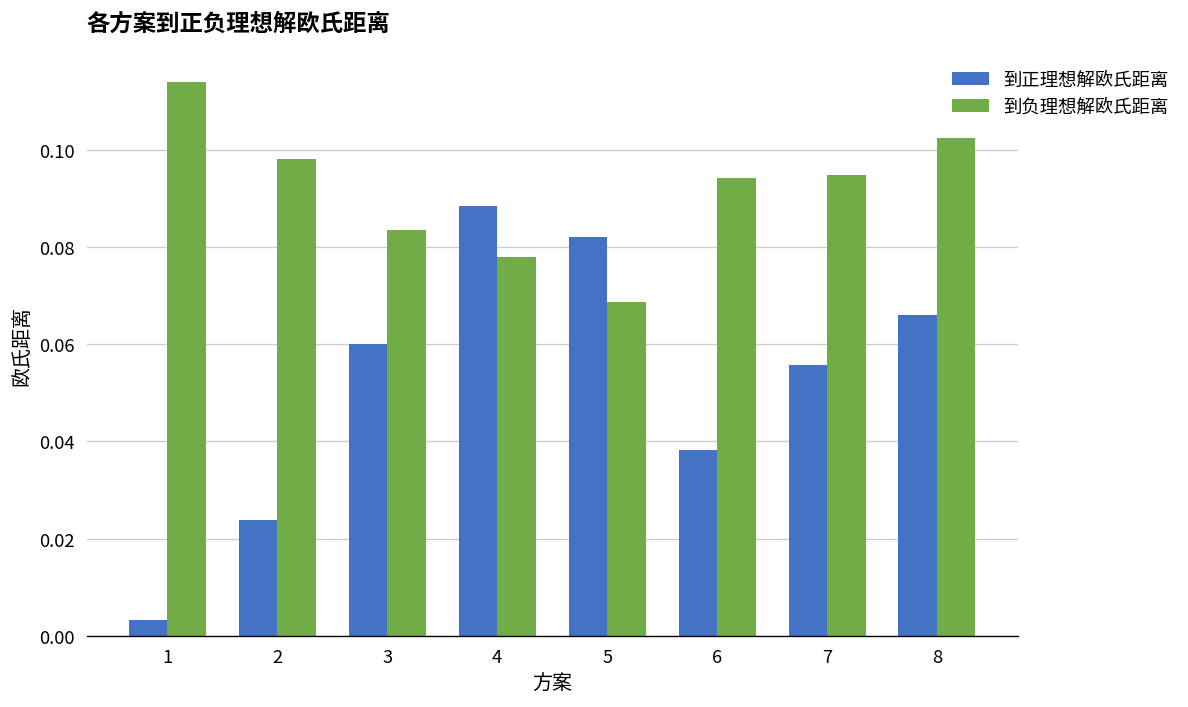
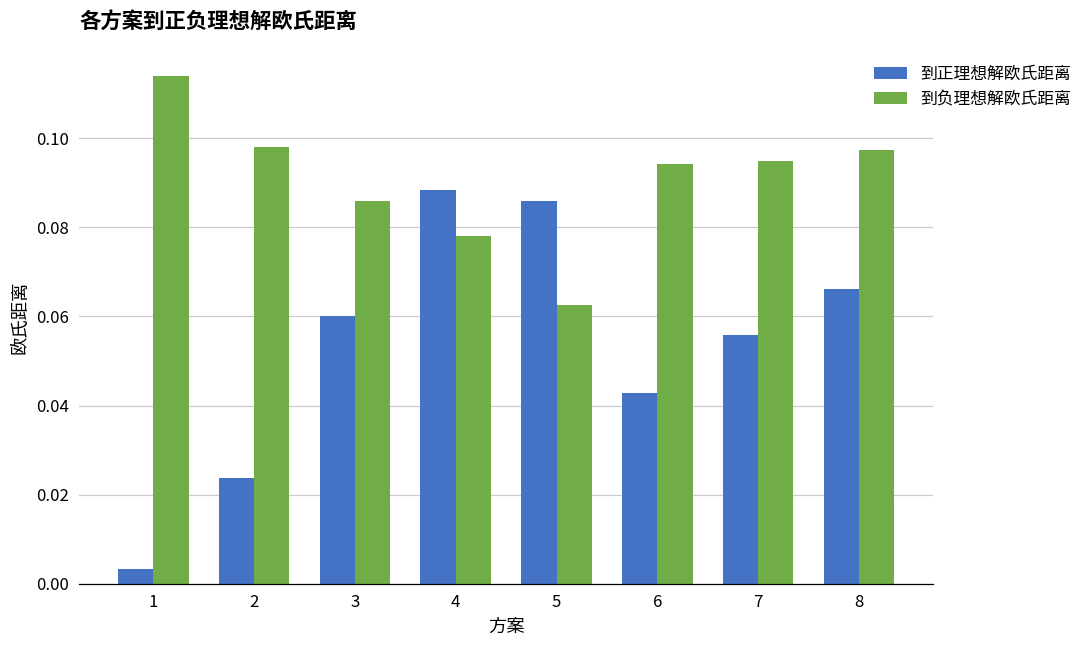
到负理想解欧氏距离, 3: 0.084 -> 0.086
到正理想解欧氏距离, 5: 0.082 -> 0.086
到负理想解欧氏距离, 5: 0.069 -> 0.063
到正理想解欧氏距离, 6: 0.038 -> 0.043
到负理想解欧氏距离, 8: 0.102 -> 0.097
